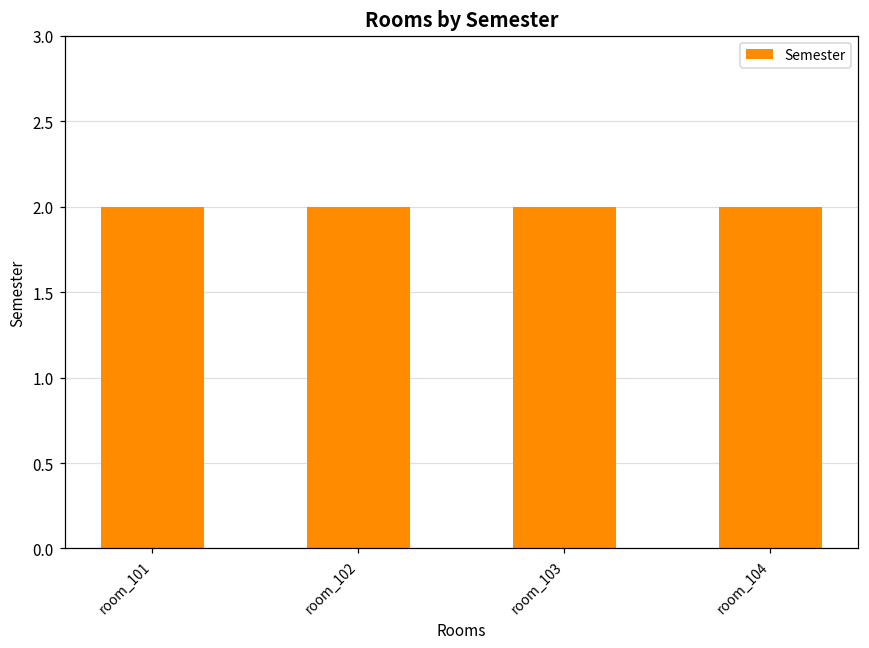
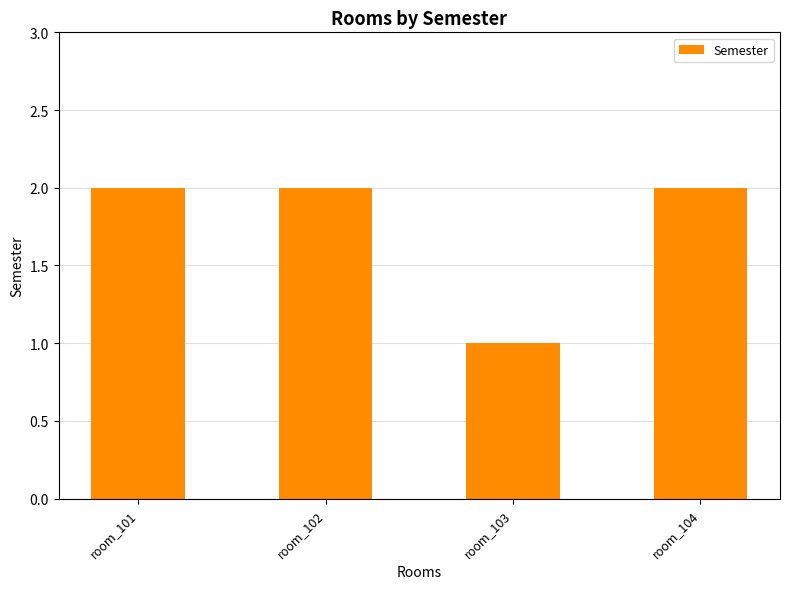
room_103: 2 -> 1
